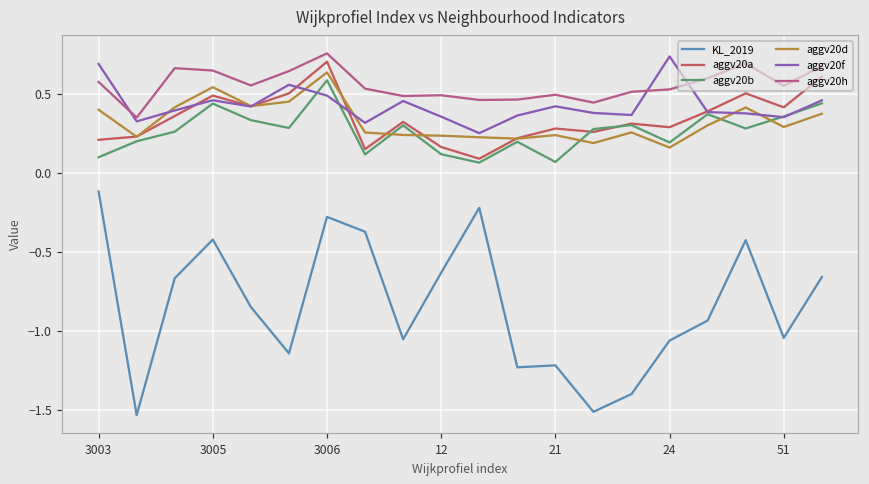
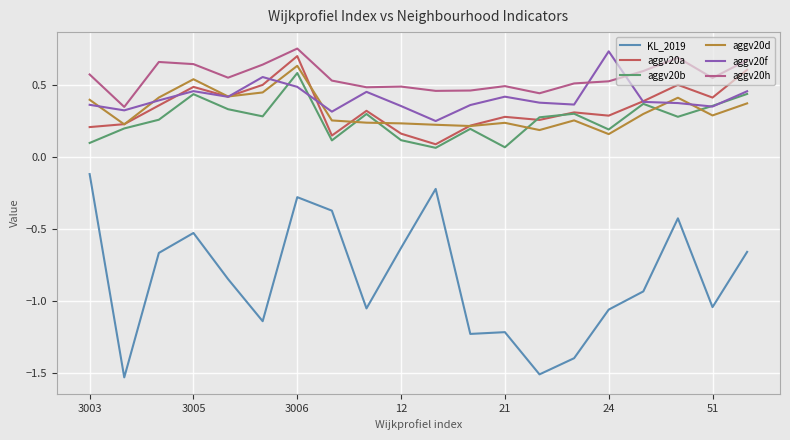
aggv20f, 3003: 0.69 -> 0.36
KL_2019, 3005: -0.42 -> -0.53
